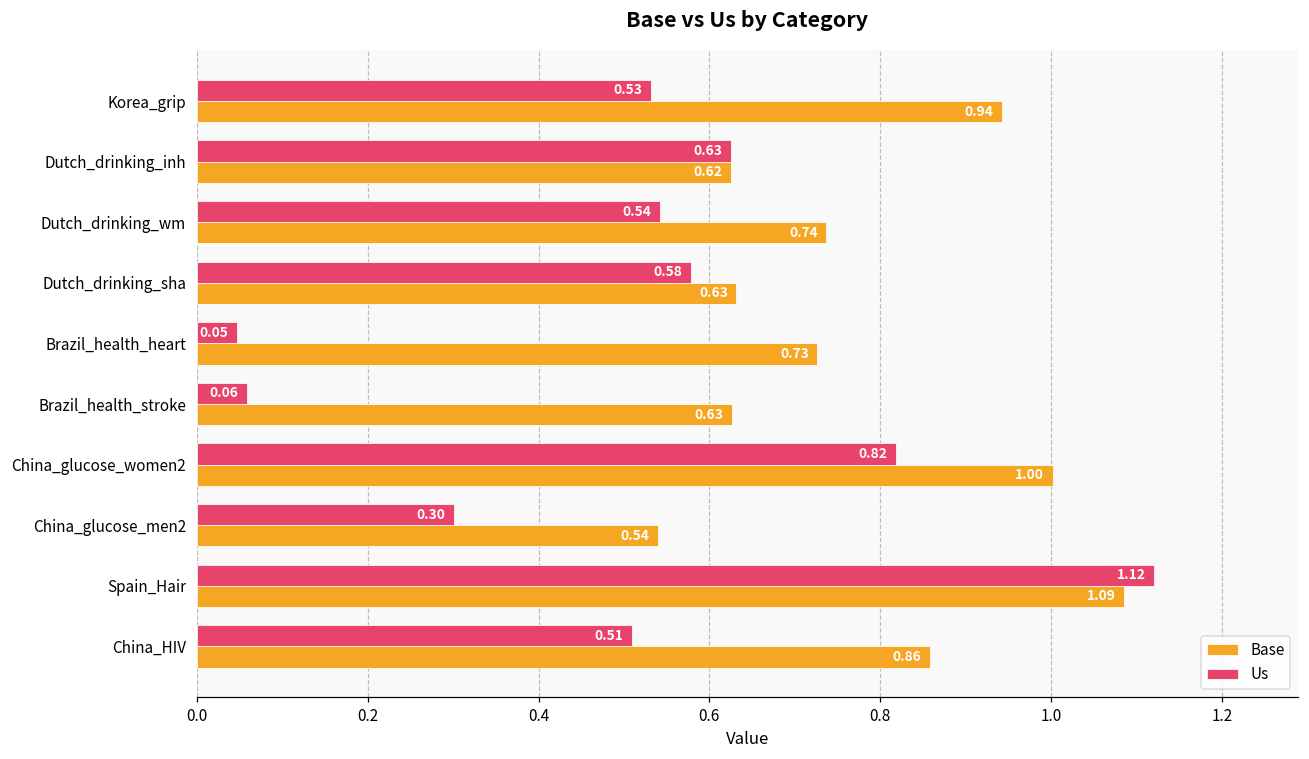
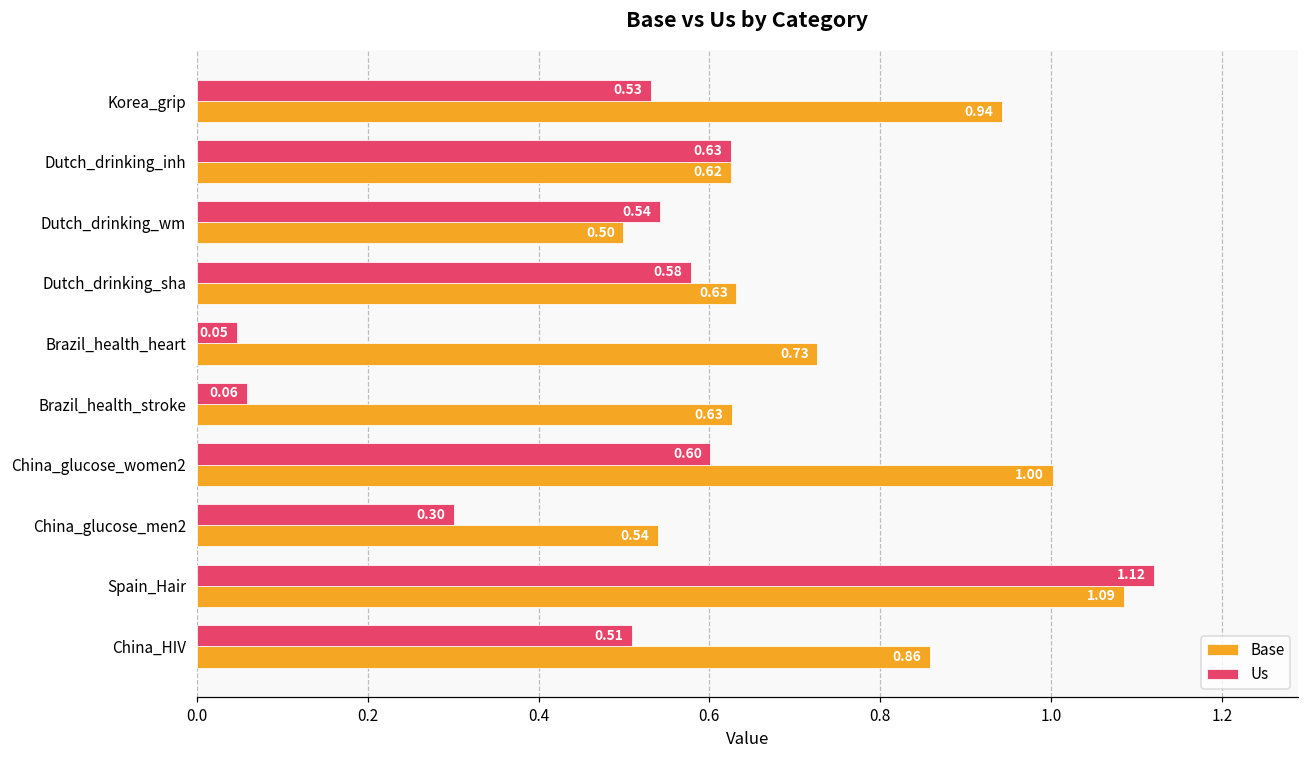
Base, Dutch_drinking_wm: 0.74 -> 0.50
Us, China_glucose_women2: 0.82 -> 0.60
